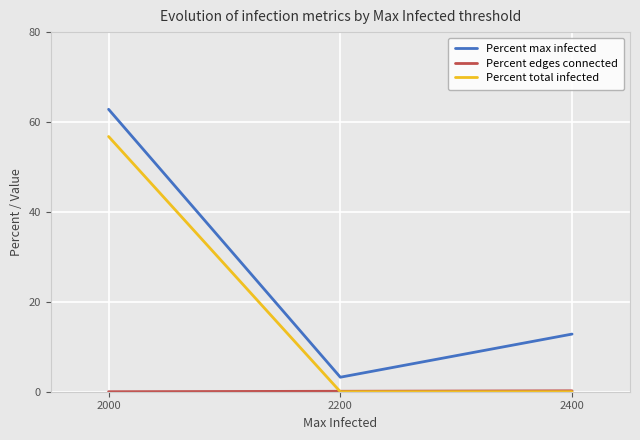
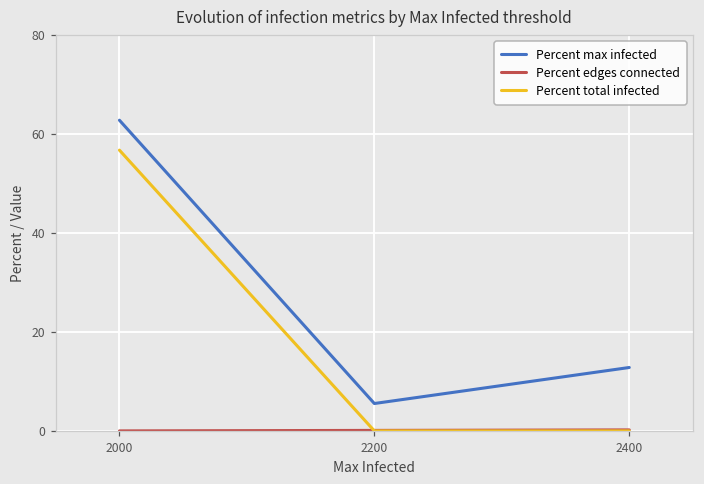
Percent max infected, 2200: 3 -> 6
